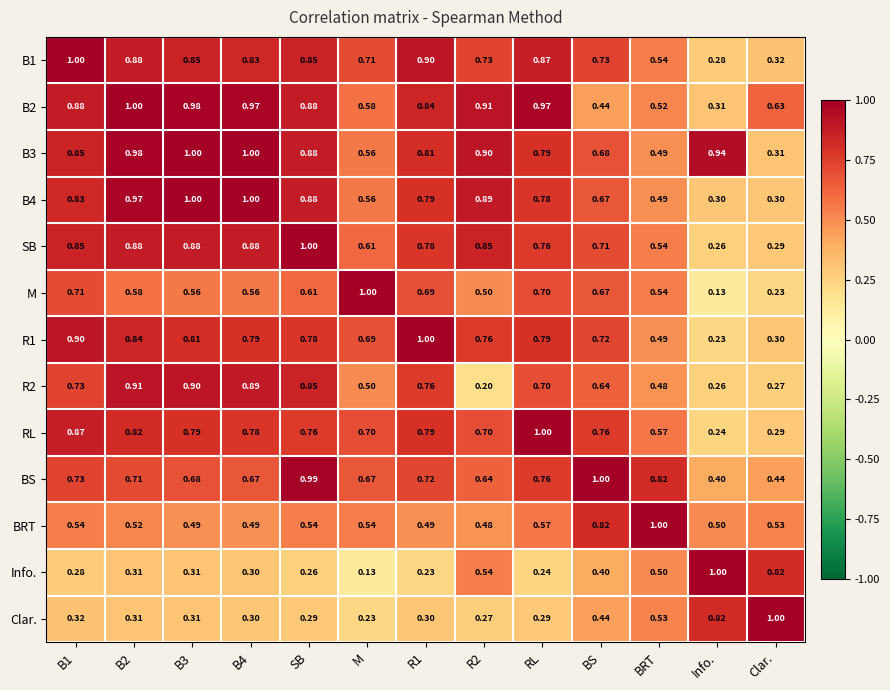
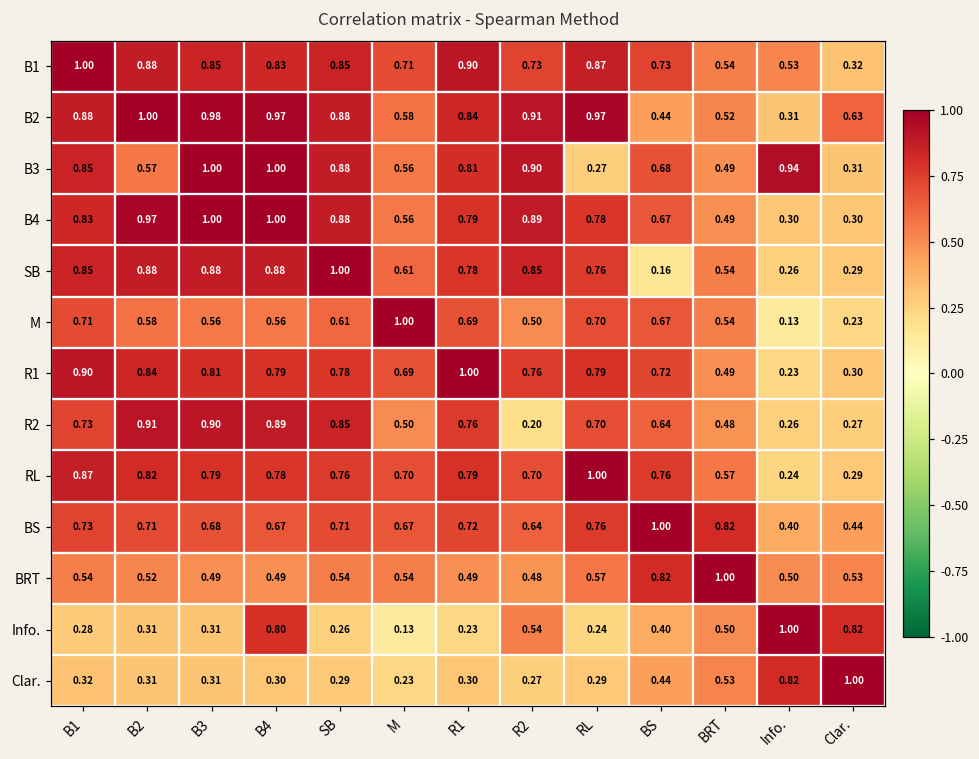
B1, Info.: 0.28 -> 0.53
B3, B2: 0.98 -> 0.57
B3, RL: 0.79 -> 0.27
SB, BS: 0.71 -> 0.16
BS, SB: 0.99 -> 0.71
Info., B4: 0.30 -> 0.80
